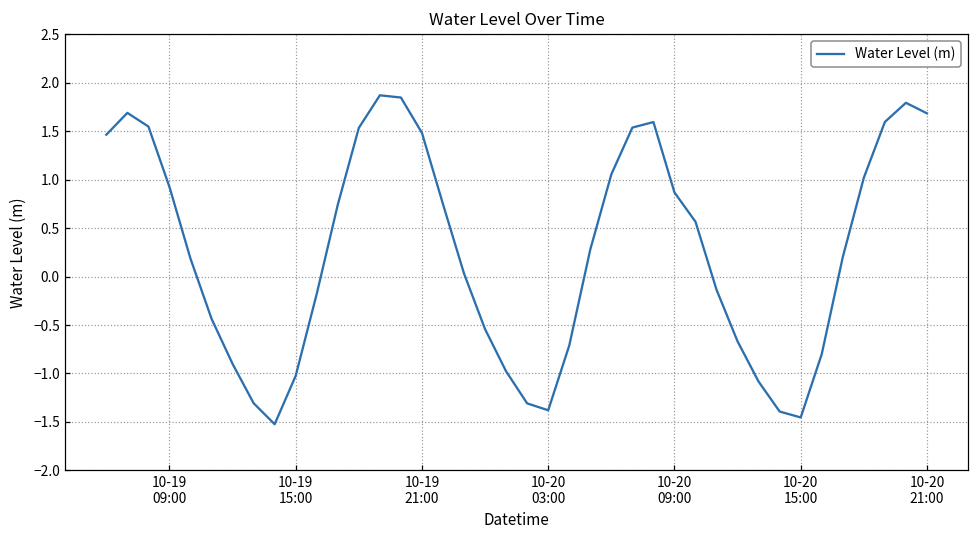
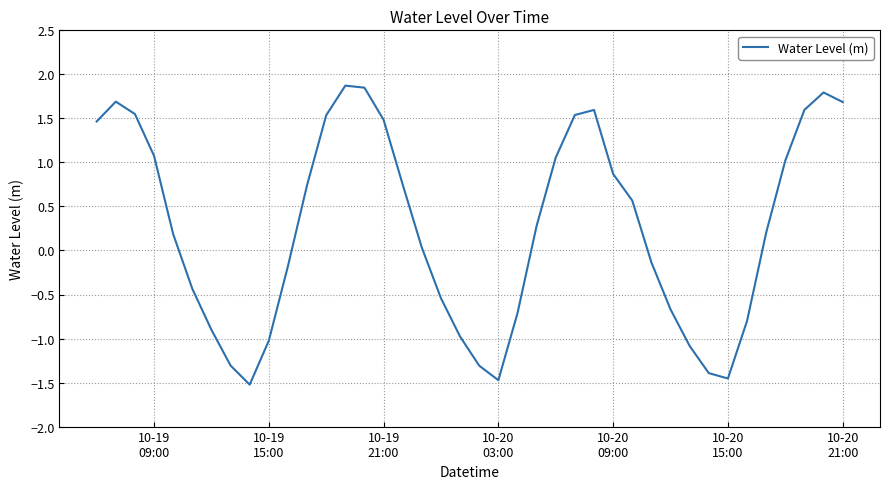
10-19 09:00: 0.9 -> 1.1
10-20 03:00: -1.4 -> -1.5
